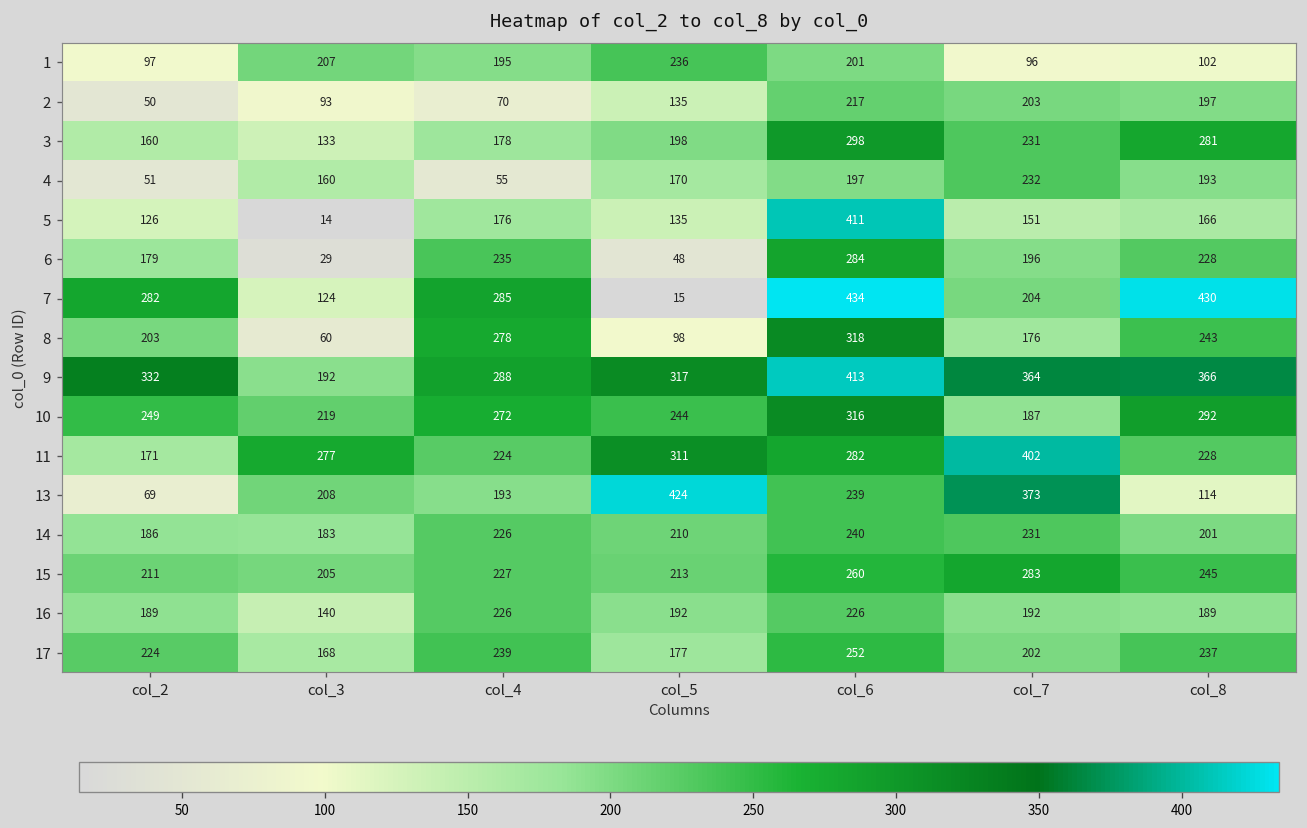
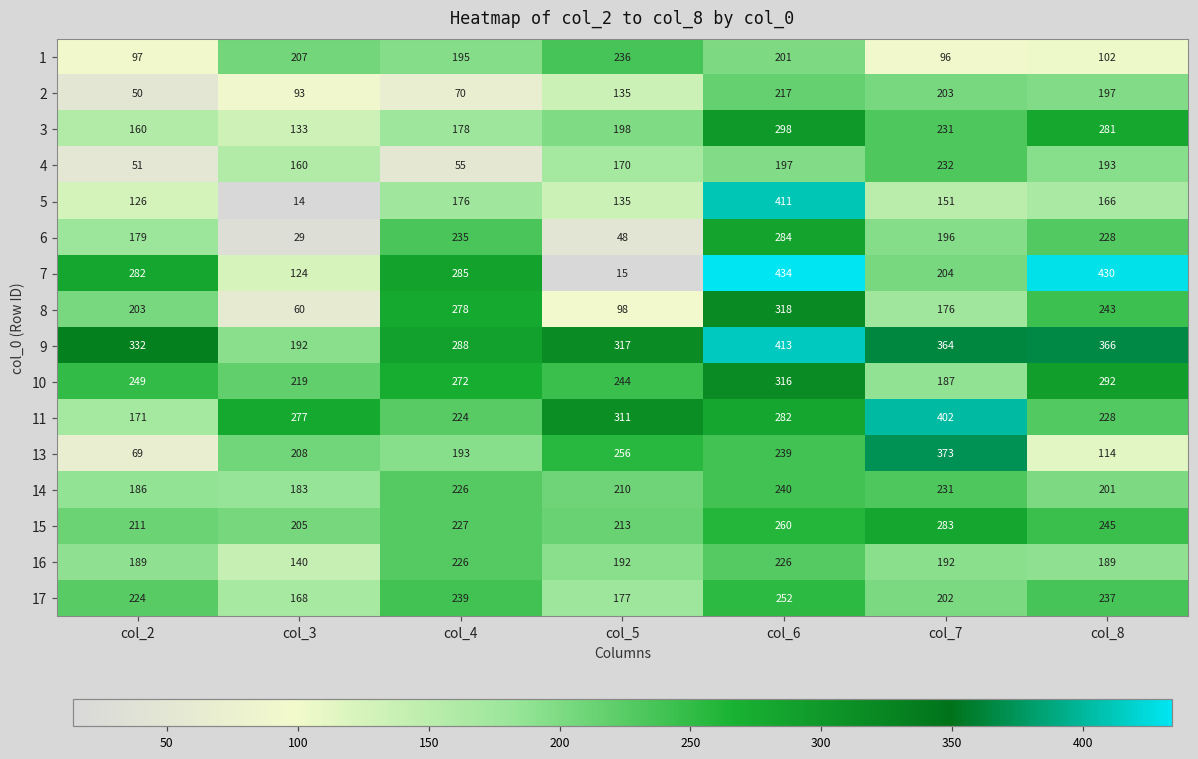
13, col_5: 424 -> 256
